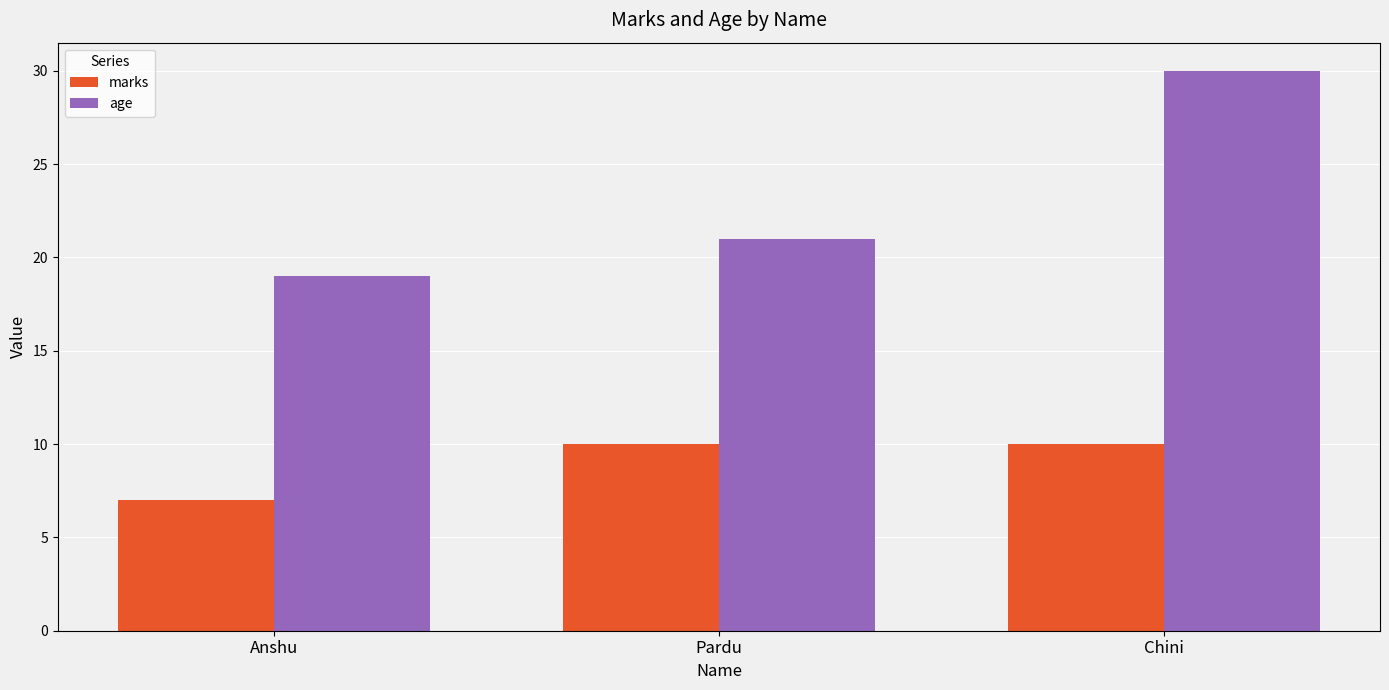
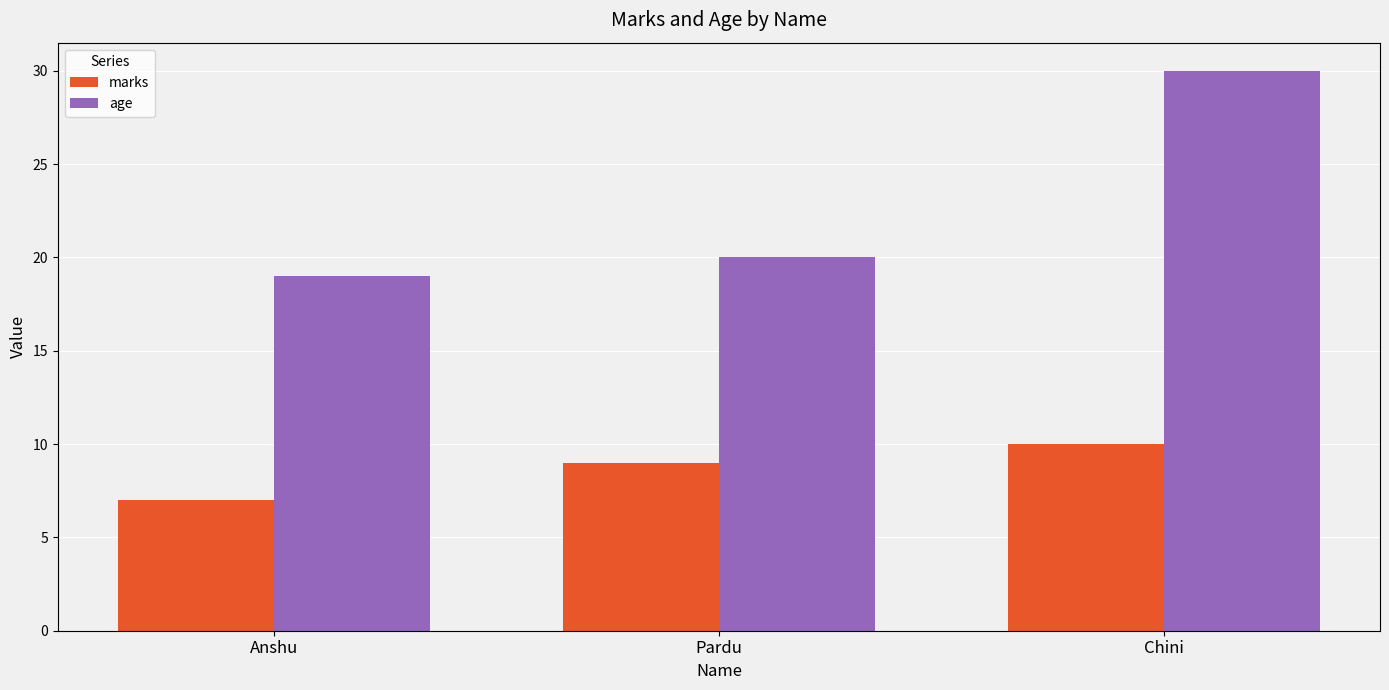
marks, Pardu: 10 -> 9
age, Pardu: 21 -> 20
